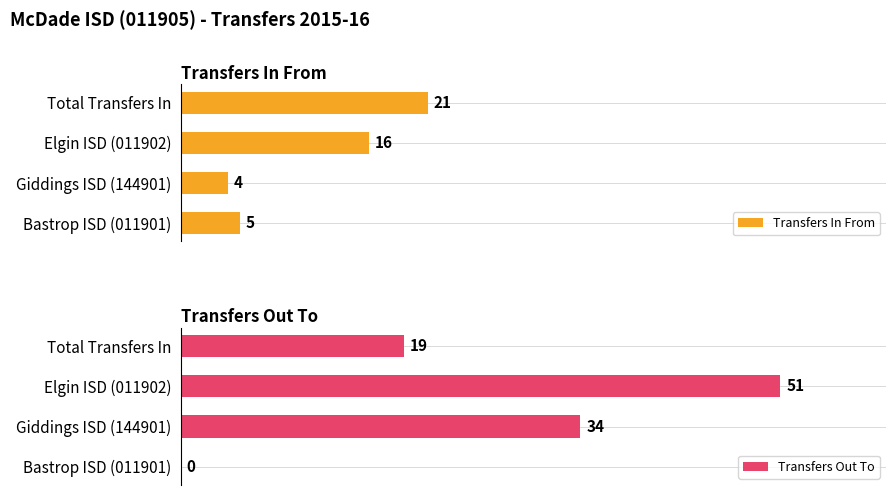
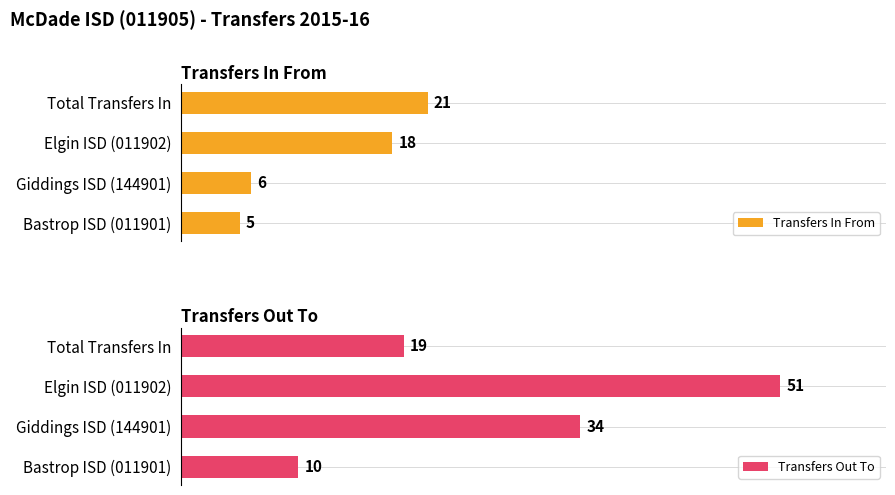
Transfers In From, Elgin ISD (011902): 16 -> 18
Transfers In From, Giddings ISD (144901): 4 -> 6
Transfers Out To, Bastrop ISD (011901): 0 -> 10
